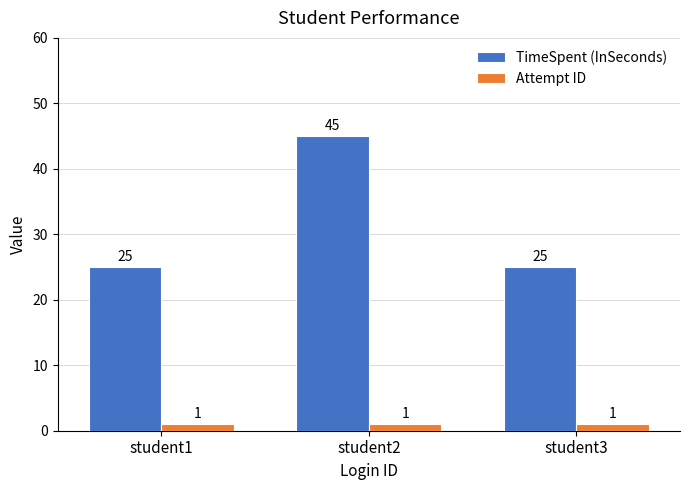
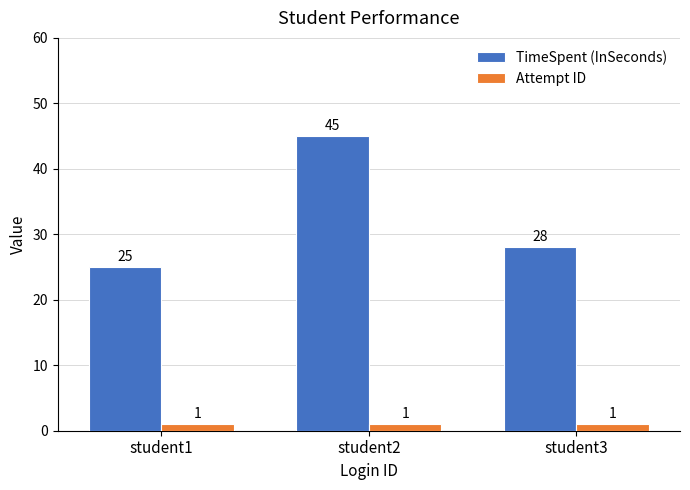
TimeSpent (InSeconds), student3: 25 -> 28
